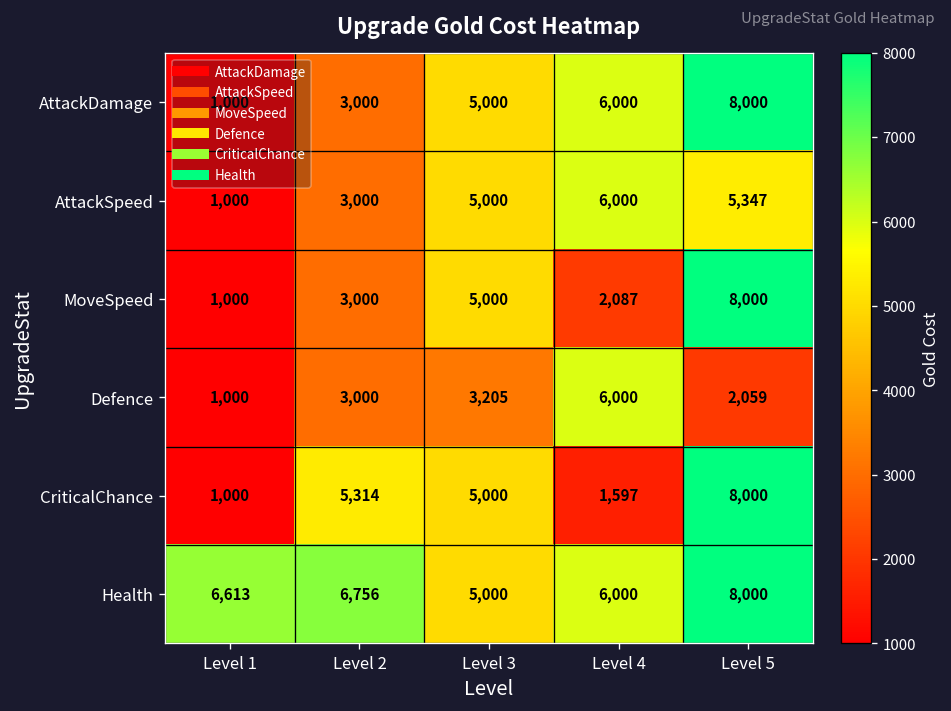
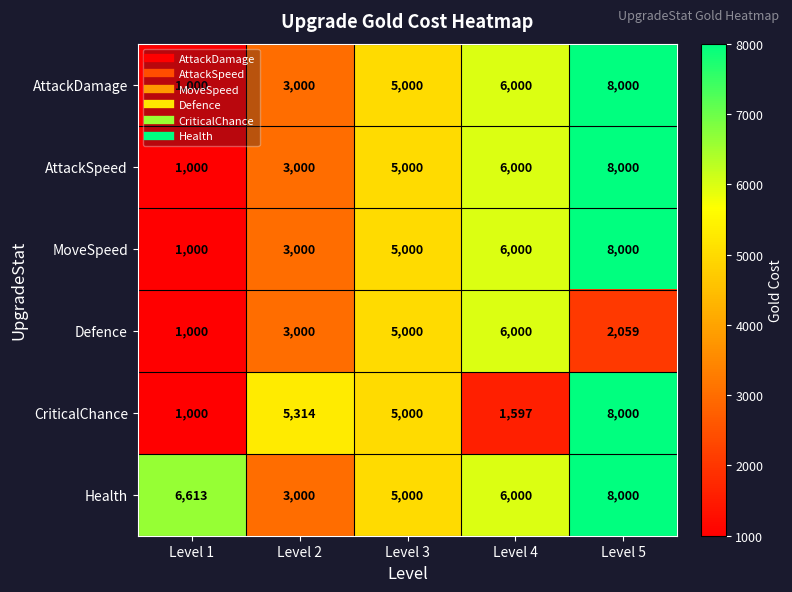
AttackSpeed, Level 5: 5,347 -> 8,000
MoveSpeed, Level 4: 2,087 -> 6,000
Defence, Level 3: 3,205 -> 5,000
Health, Level 2: 6,756 -> 3,000
